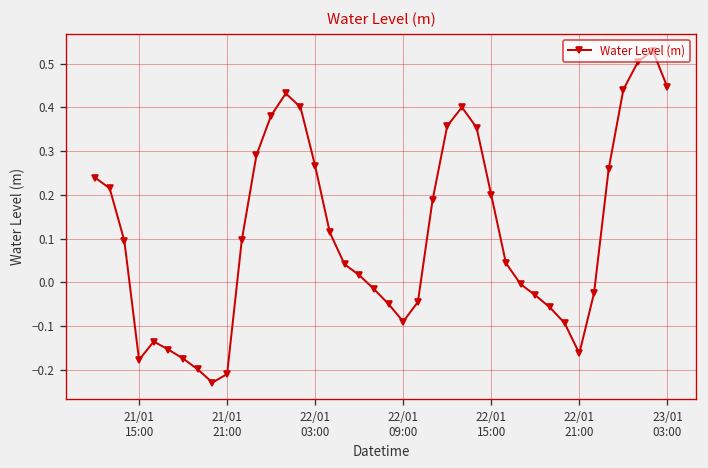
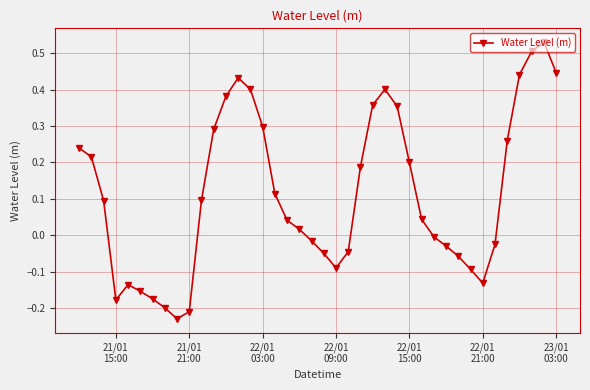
22/01 03:00: 0.27 -> 0.30
22/01 21:00: -0.16 -> -0.13
